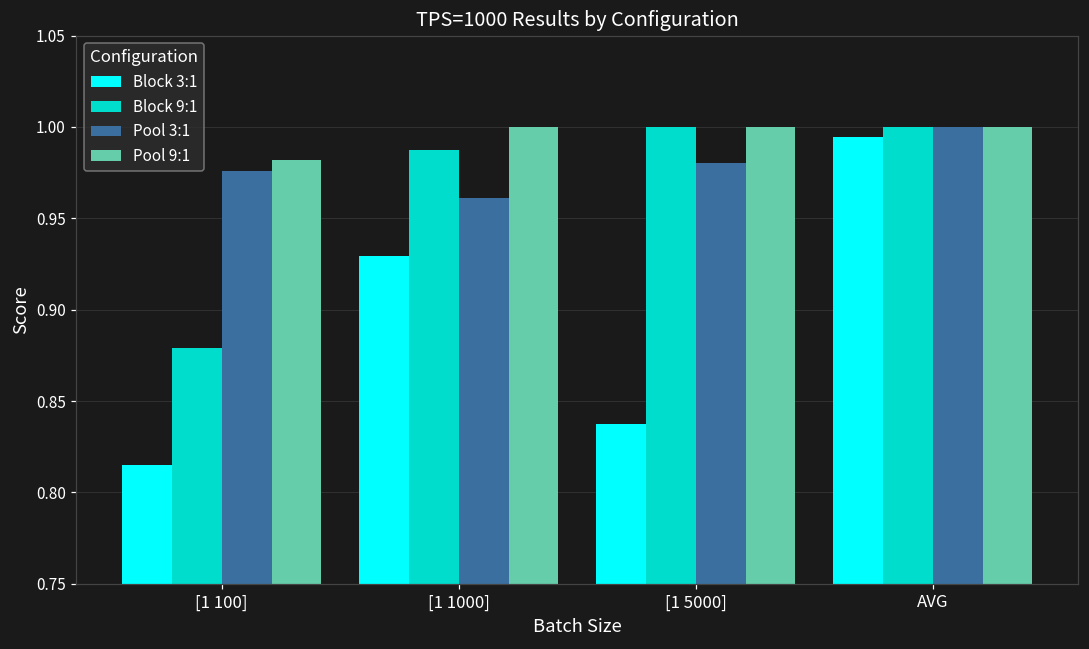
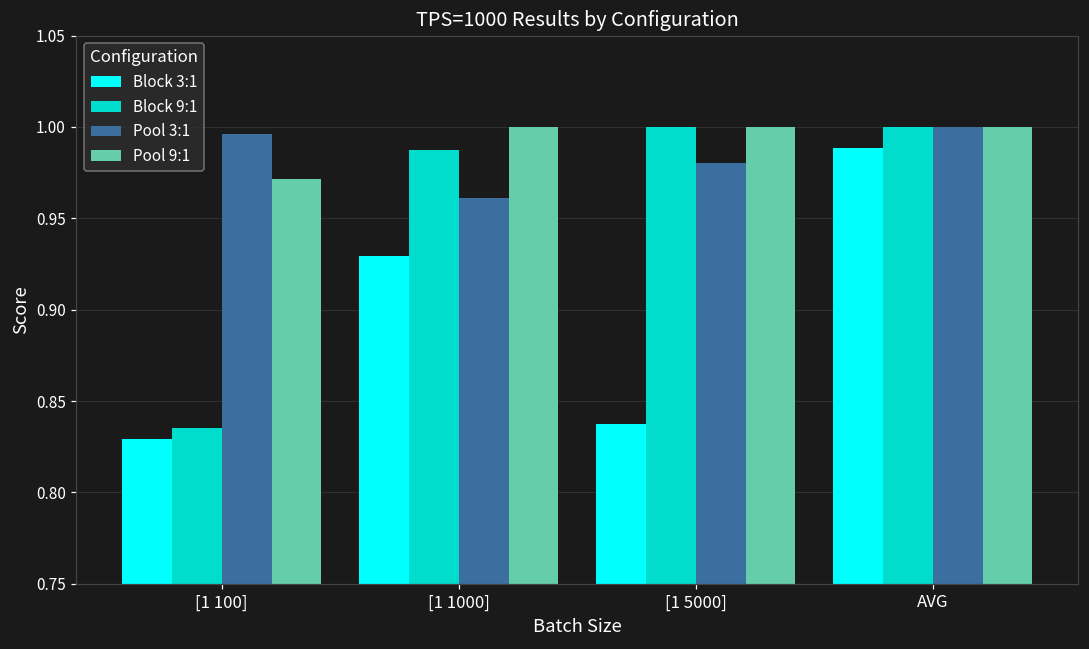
Block 3:1, [1 100]: 0.815 -> 0.829
Block 9:1, [1 100]: 0.879 -> 0.836
Pool 3:1, [1 100]: 0.976 -> 0.996
Pool 9:1, [1 100]: 0.982 -> 0.972
Block 3:1, AVG: 0.995 -> 0.989
